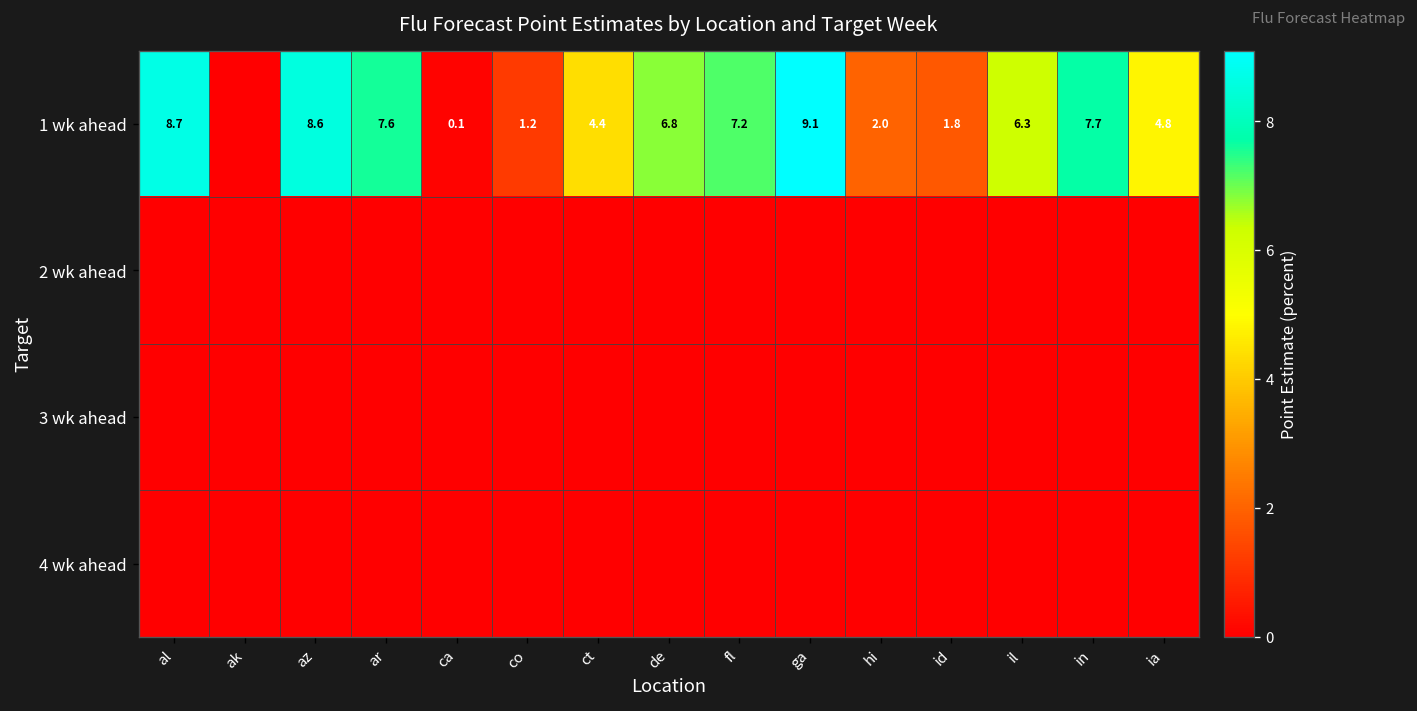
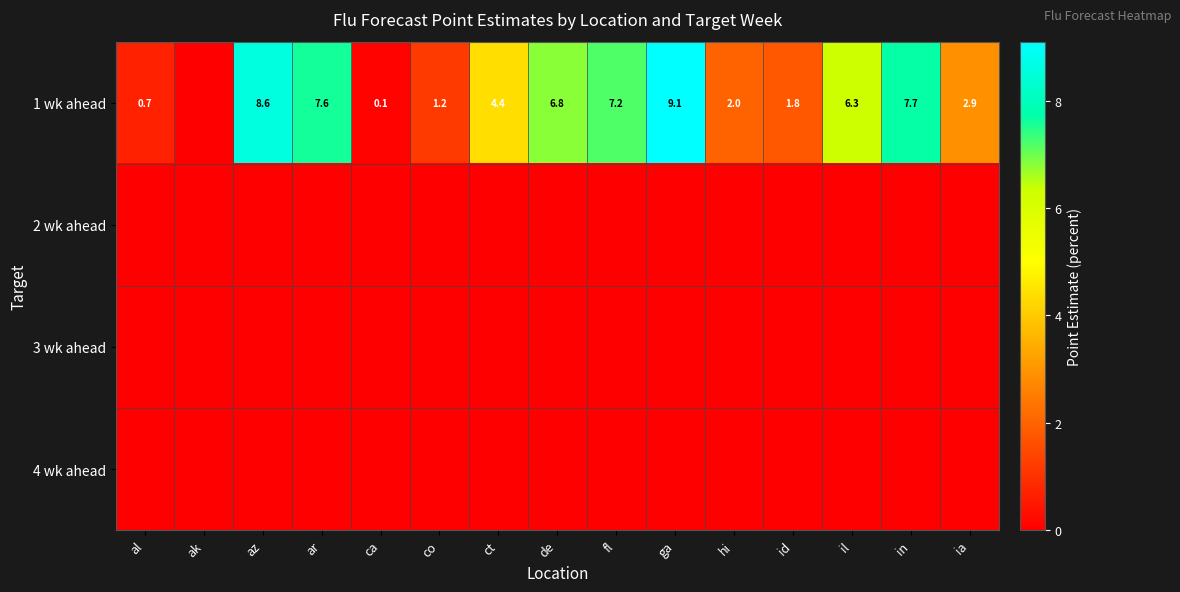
1 wk ahead, al: 8.7 -> 0.7
1 wk ahead, ia: 4.8 -> 2.9
